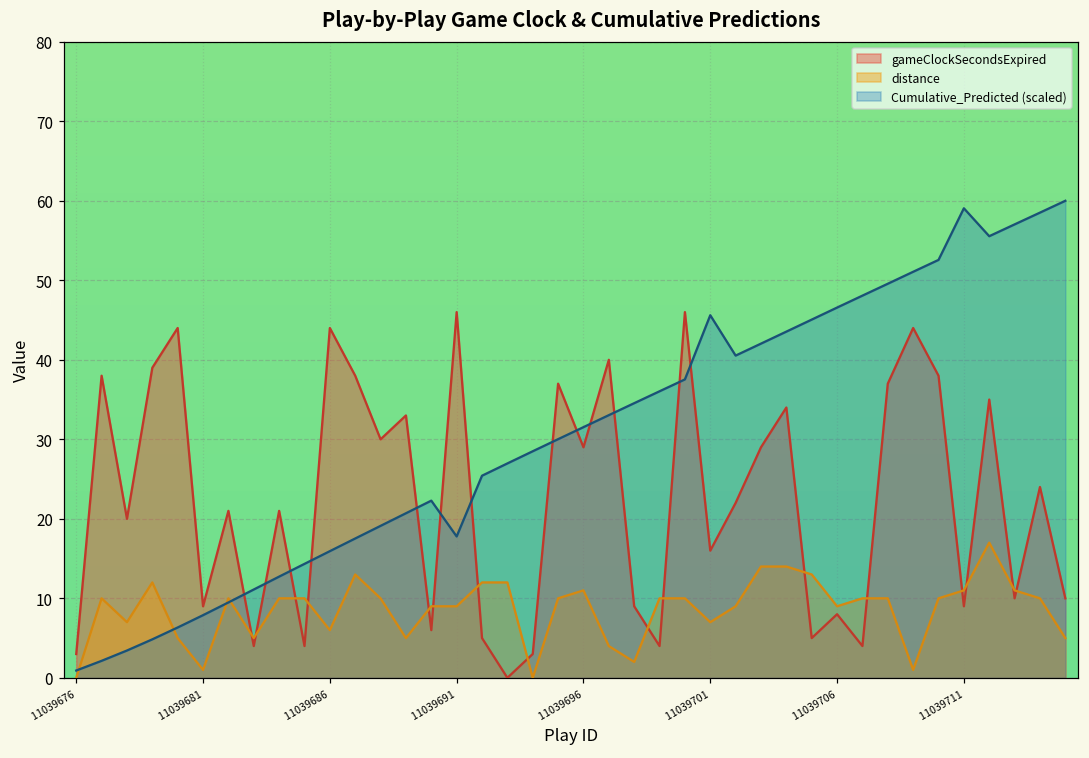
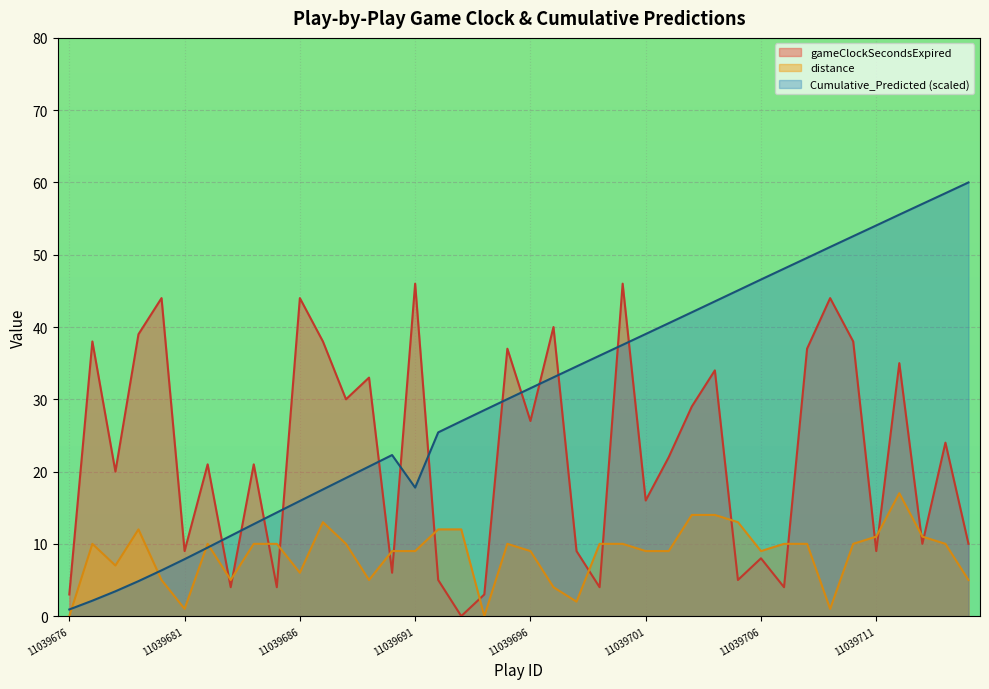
gameClockSecondsExpired, 11039696: 29 -> 27
distance, 11039696: 11 -> 9
distance, 11039701: 7 -> 9
Cumulative_Predicted (scaled), 11039701: 46 -> 39
Cumulative_Predicted (scaled), 11039711: 59 -> 54
